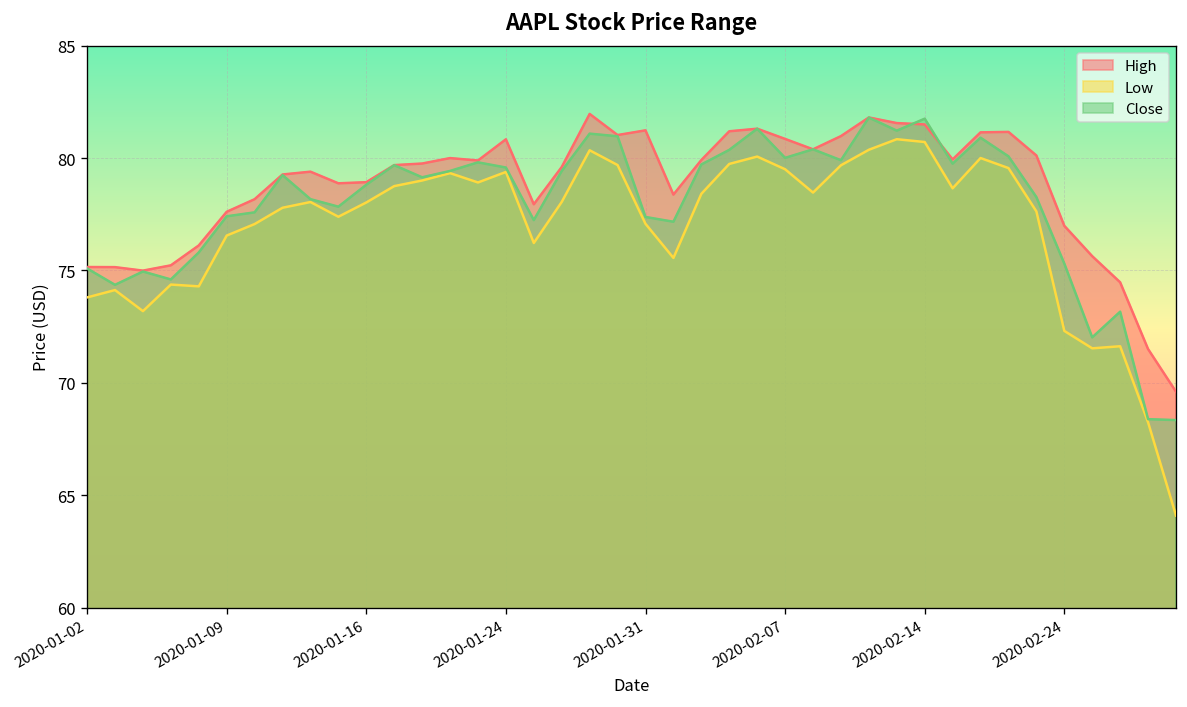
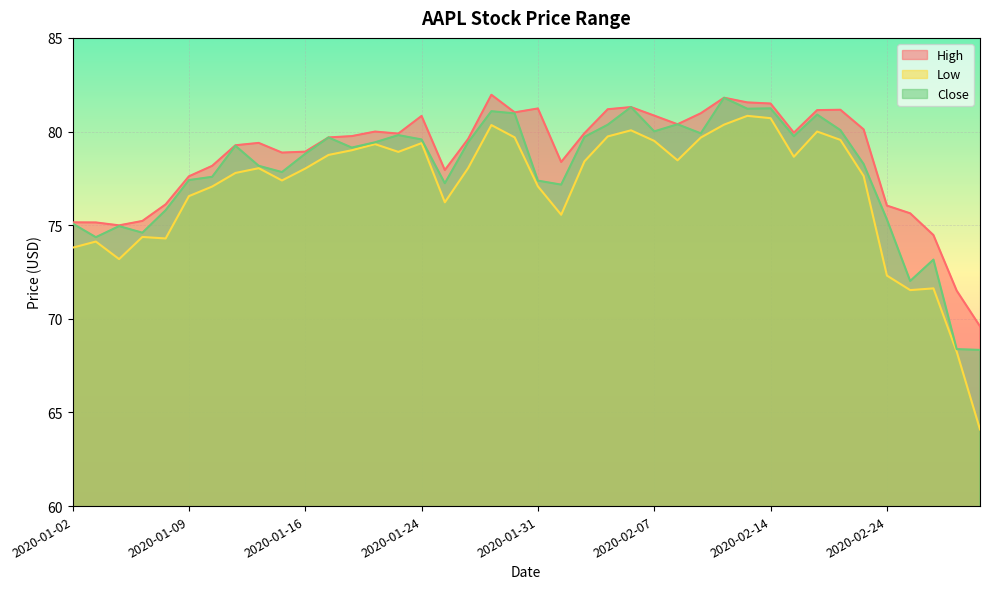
Close, 2020-02-14: 81.8 -> 81.2
High, 2020-02-24: 77.0 -> 76.0
